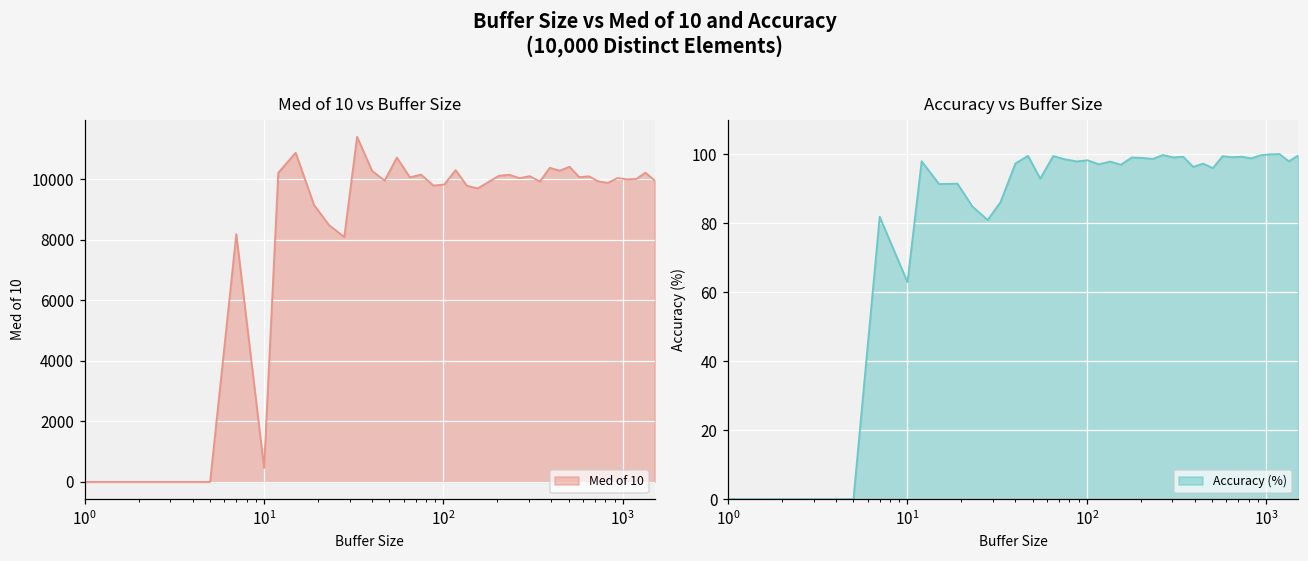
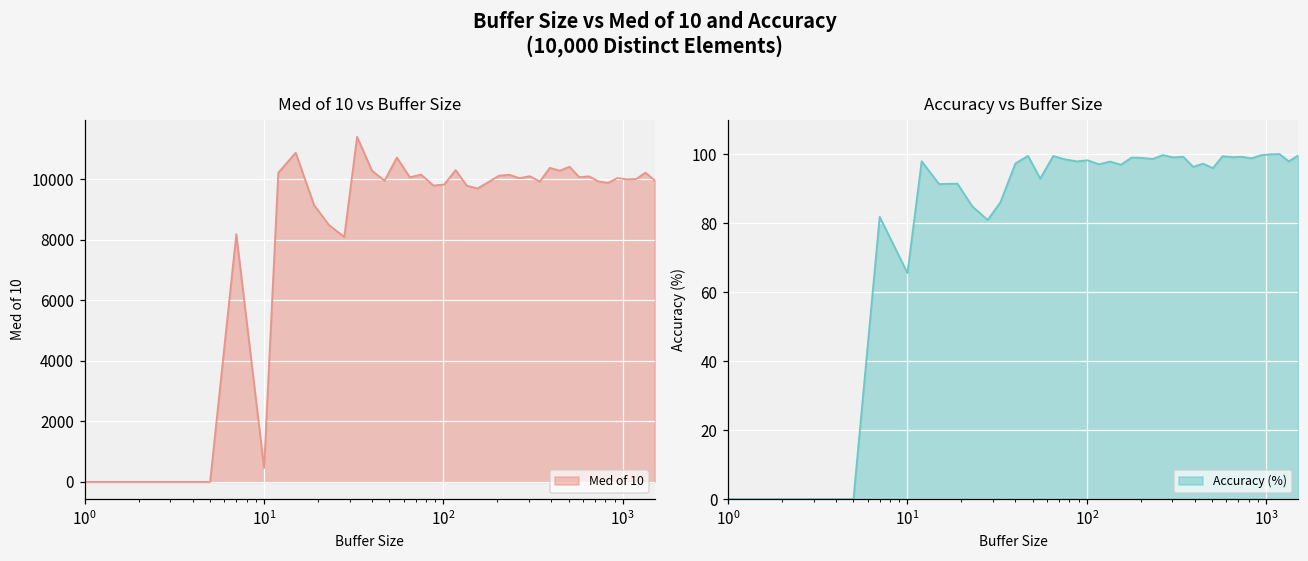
Accuracy vs Buffer Size, 10^1: 63 -> 66
